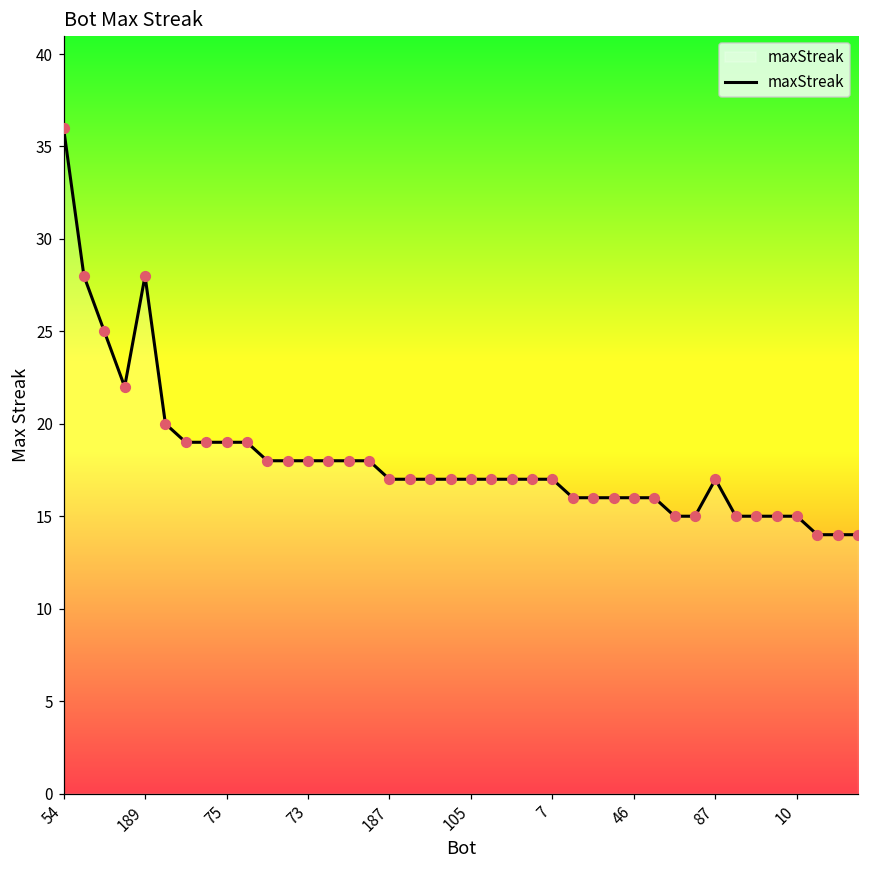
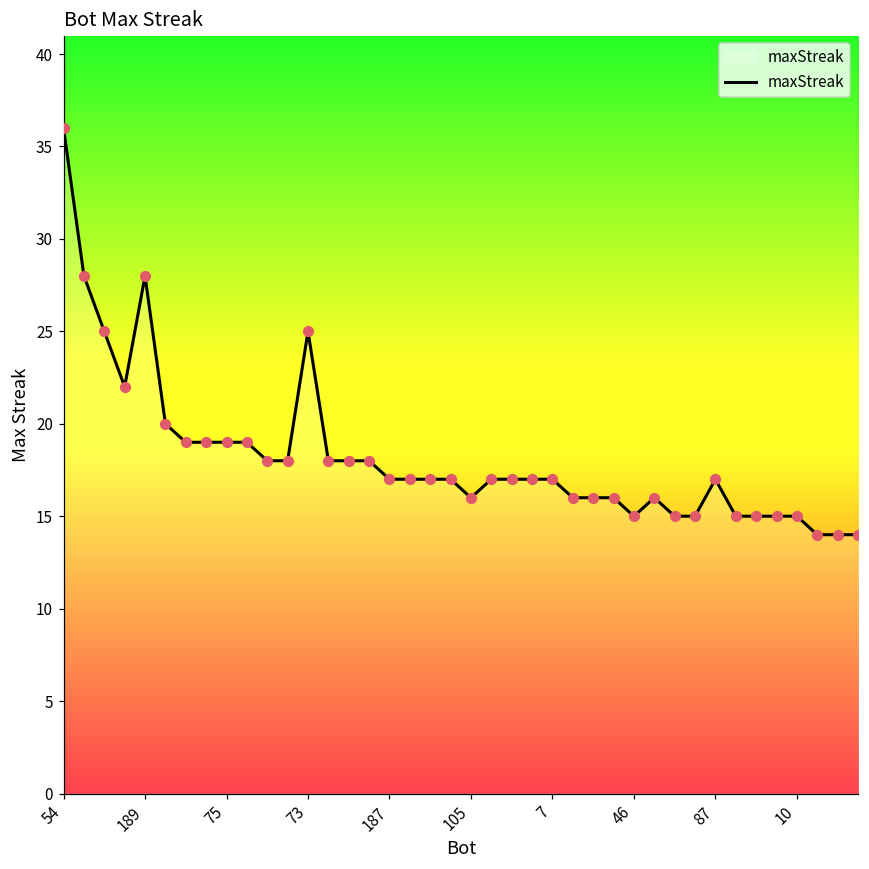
73: 18 -> 25
105: 17 -> 16
46: 16 -> 15
